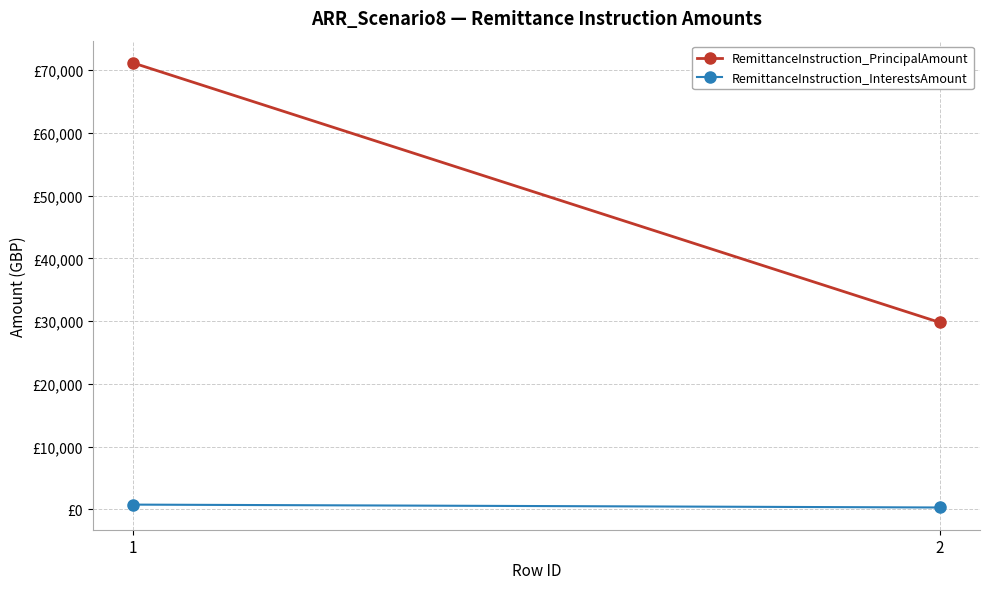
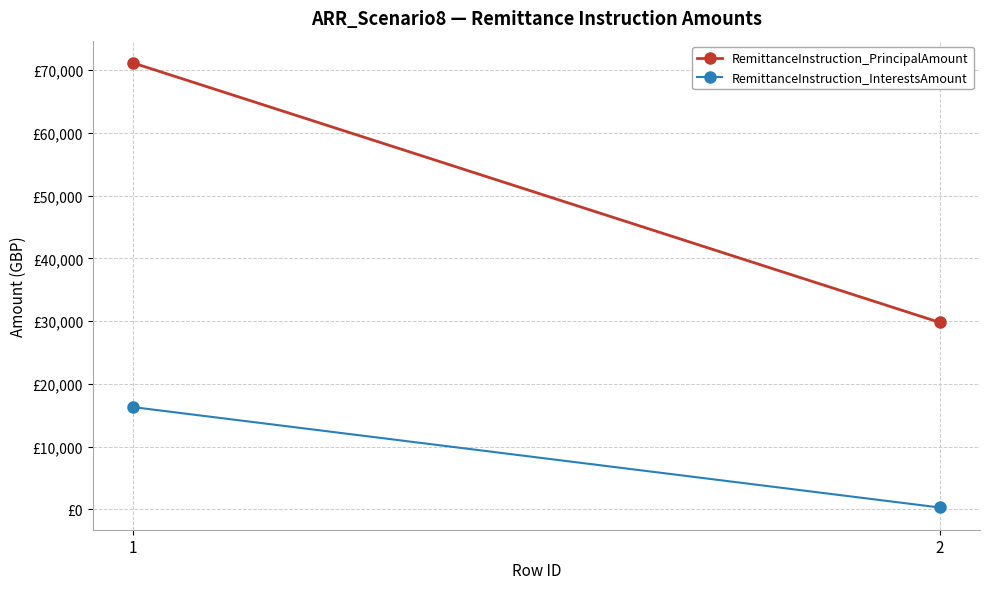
RemittanceInstruction_InterestsAmount, 1: £1,000 -> £16,000
